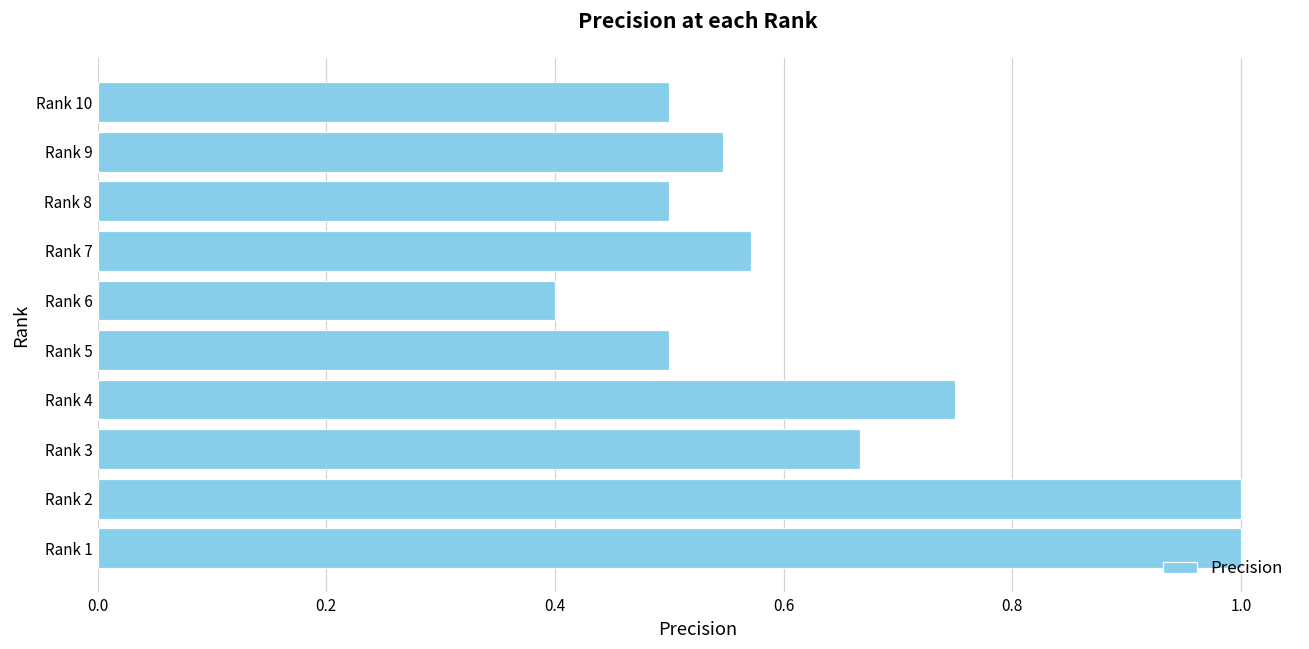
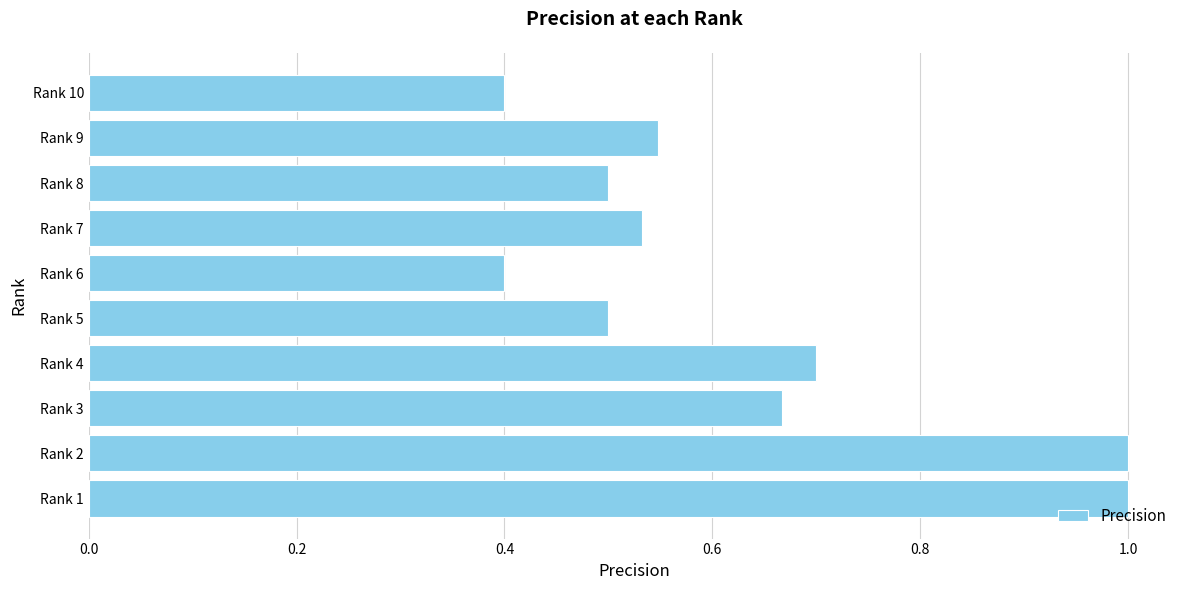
Rank 10: 0.5 -> 0.4
Rank 7: 0.571 -> 0.533
Rank 4: 0.75 -> 0.70
